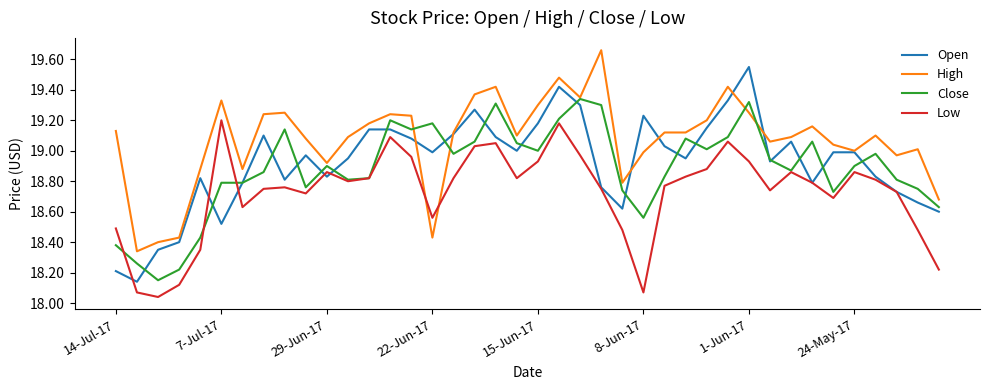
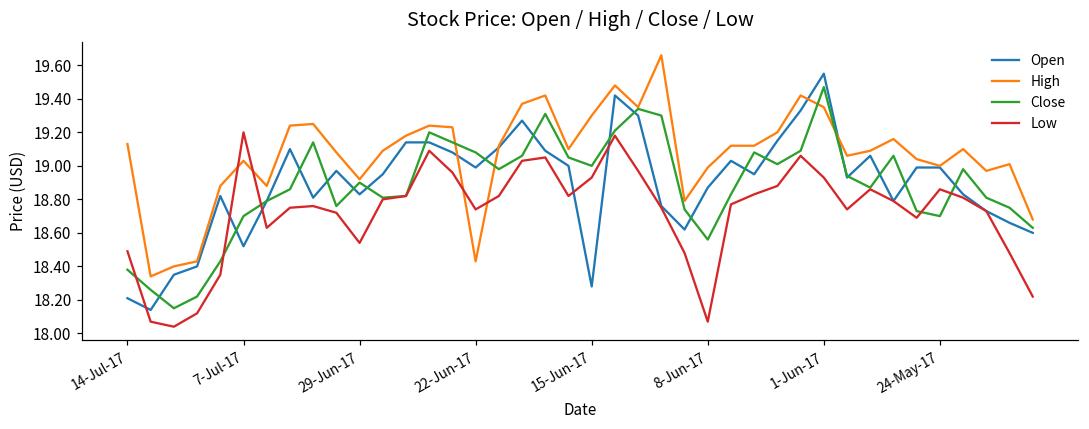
High, 7-Jul-17: 19.33 -> 19.03
Close, 7-Jul-17: 18.79 -> 18.70
Low, 29-Jun-17: 18.86 -> 18.54
Close, 22-Jun-17: 19.18 -> 19.08
Low, 22-Jun-17: 18.56 -> 18.74
Open, 15-Jun-17: 19.18 -> 18.28
Open, 8-Jun-17: 19.23 -> 18.87
High, 1-Jun-17: 19.25 -> 19.35
Close, 1-Jun-17: 19.32 -> 19.47
Close, 24-May-17: 18.9 -> 18.7
